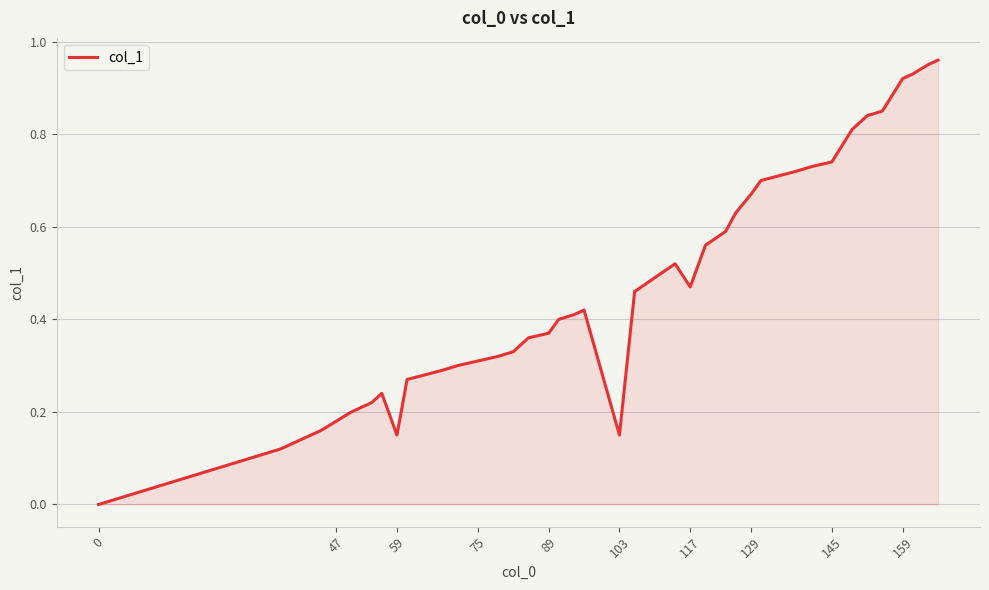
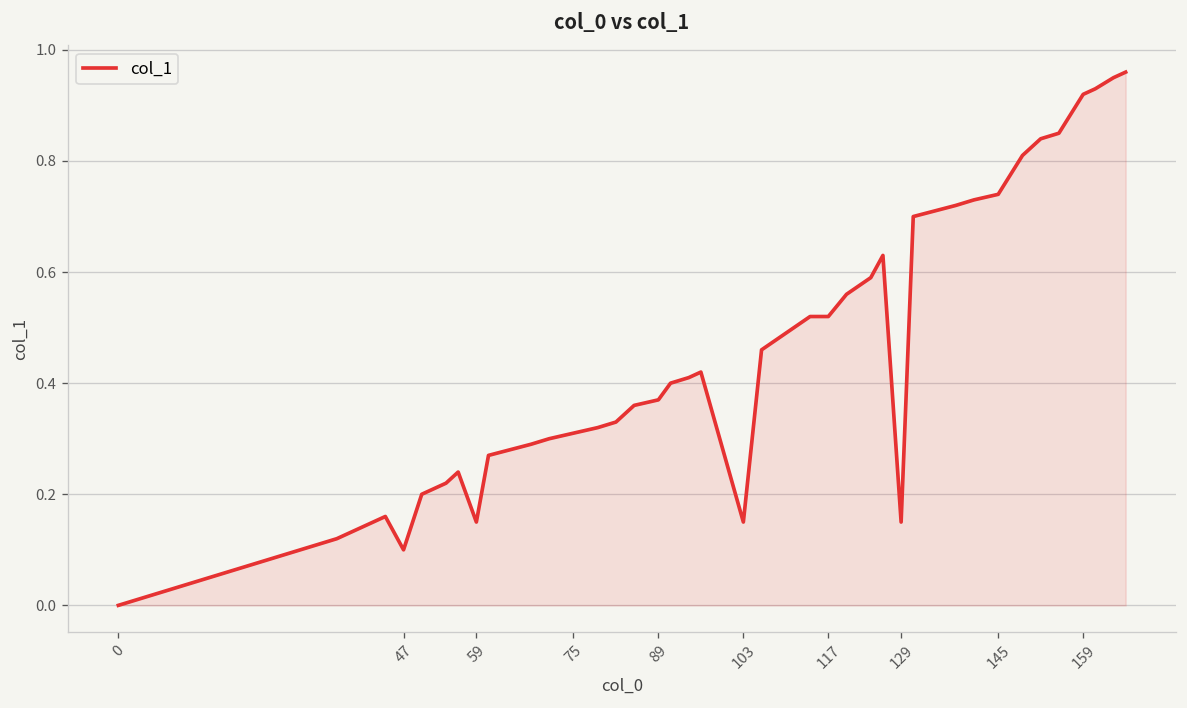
47: 0.18 -> 0.10
117: 0.47 -> 0.52
129: 0.67 -> 0.15
